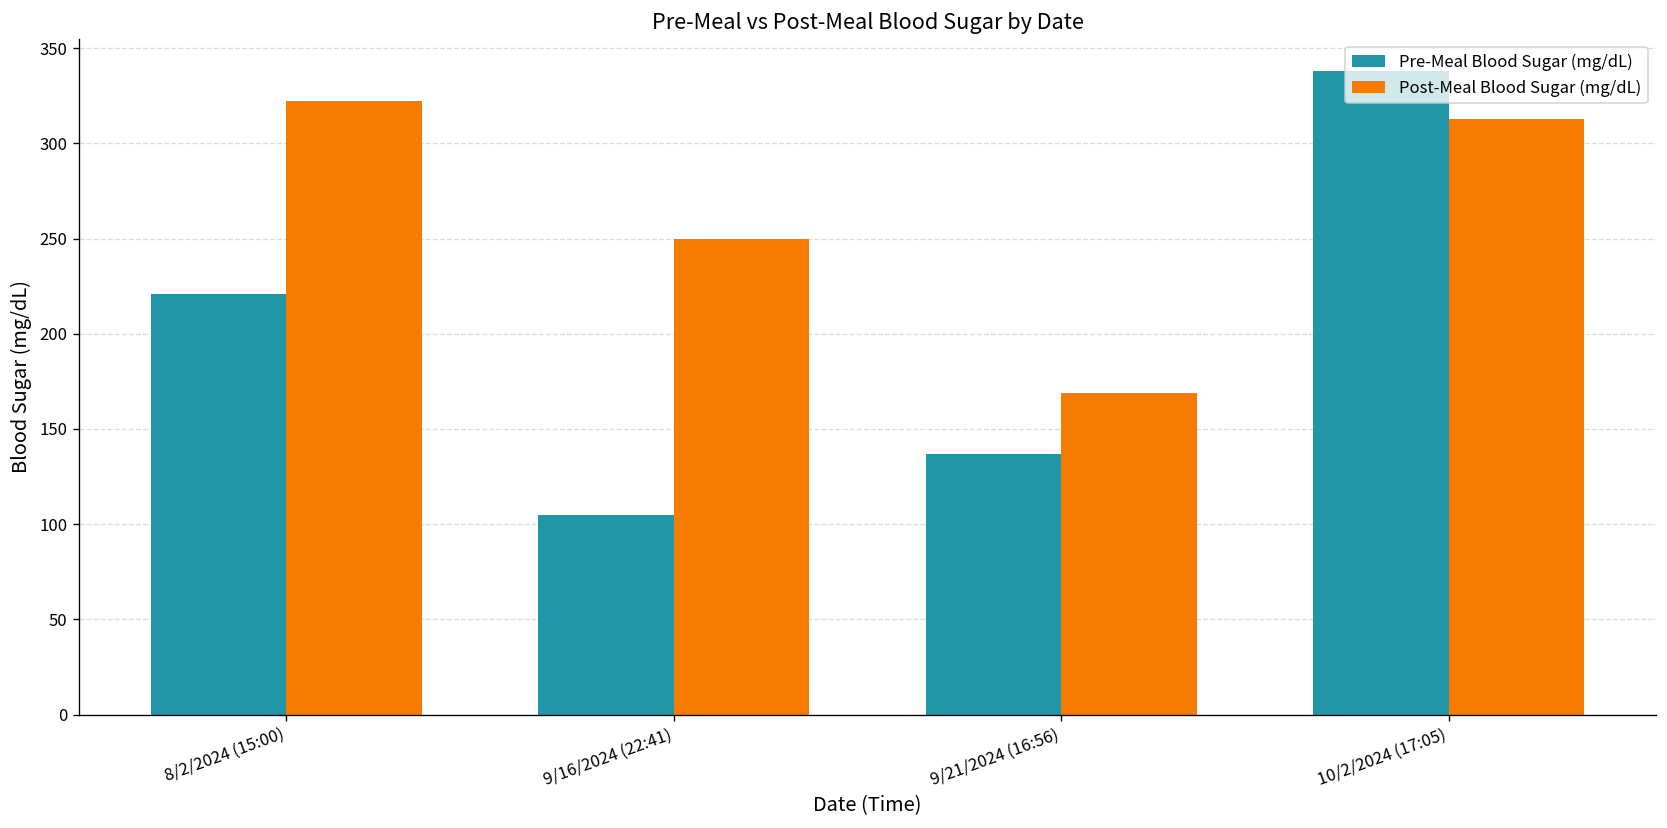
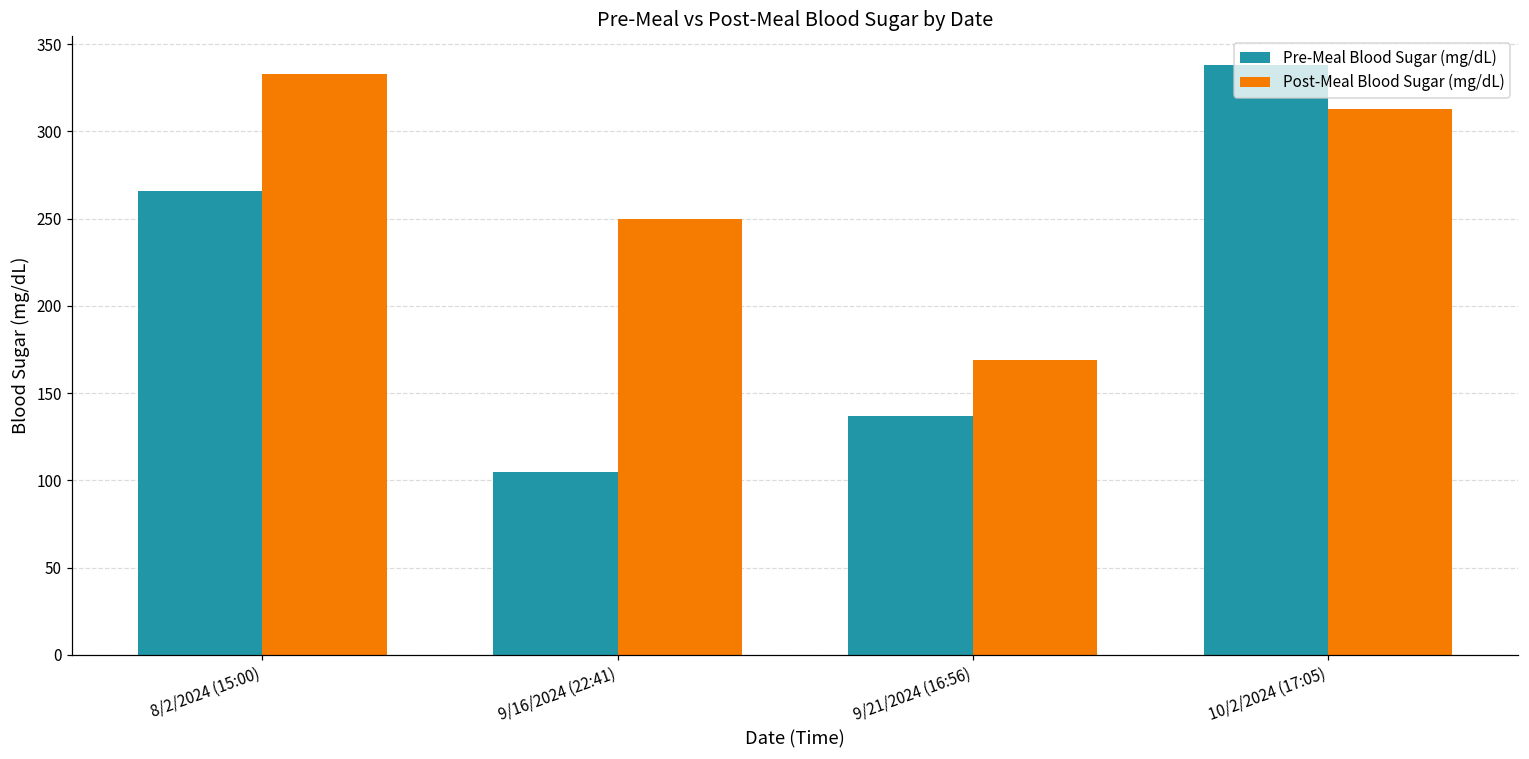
Pre-Meal Blood Sugar (mg/dL), 8/2/2024 (15:00): 221 -> 266
Post-Meal Blood Sugar (mg/dL), 8/2/2024 (15:00): 322 -> 333
